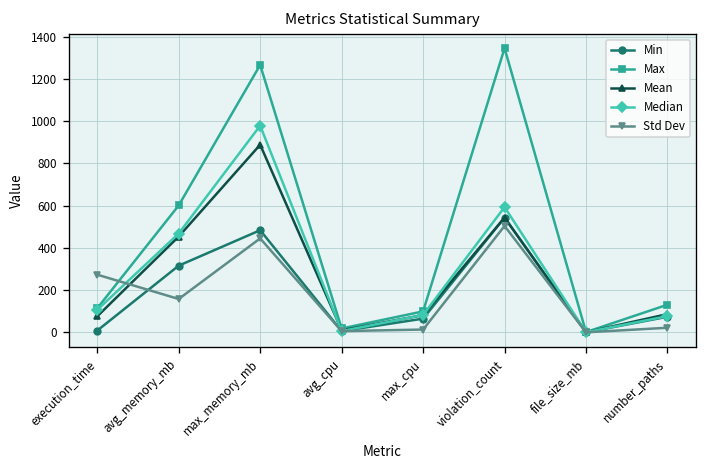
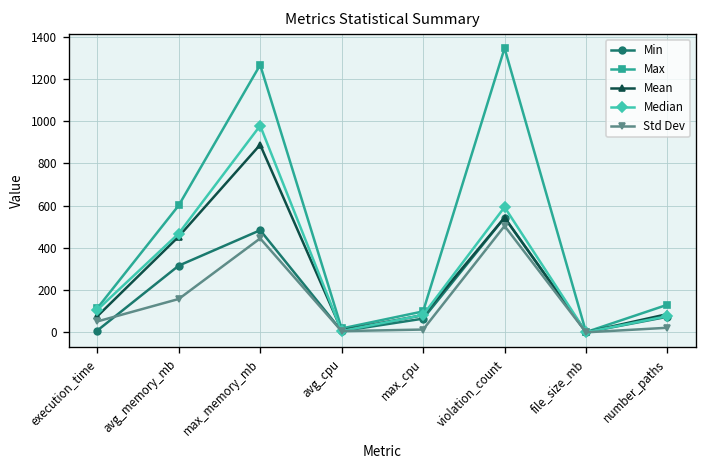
Std Dev, execution_time: 270 -> 50
